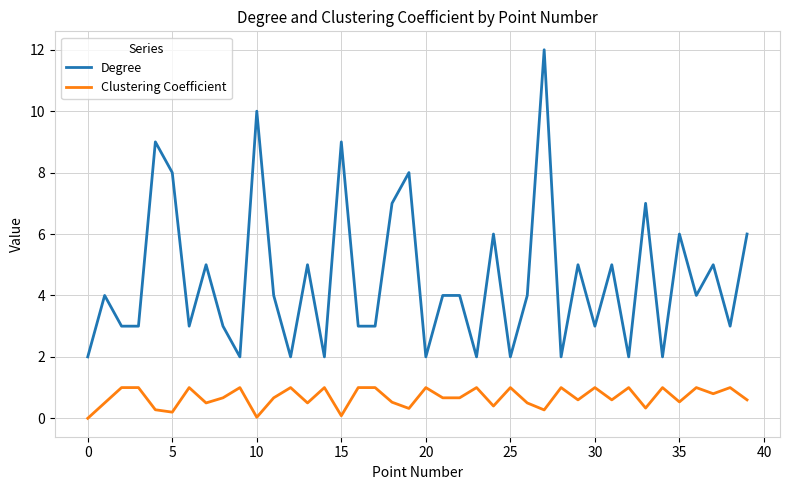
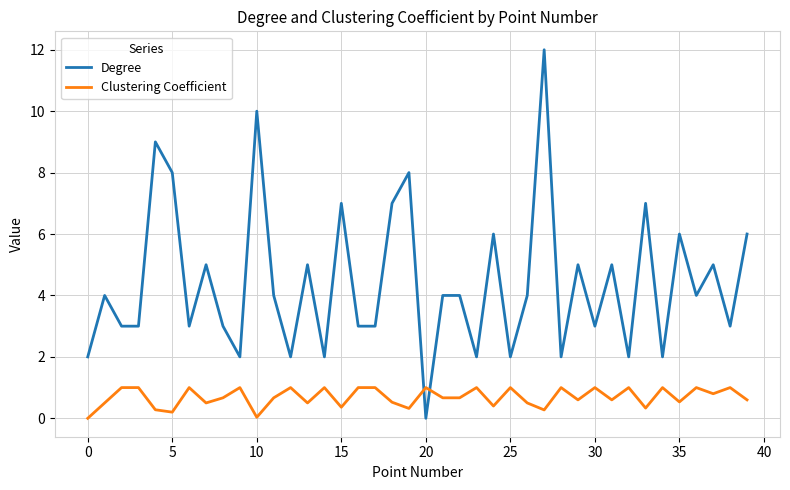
Degree, 15: 9 -> 7
Clustering Coefficient, 15: 0.1 -> 0.4
Degree, 20: 2 -> 0
